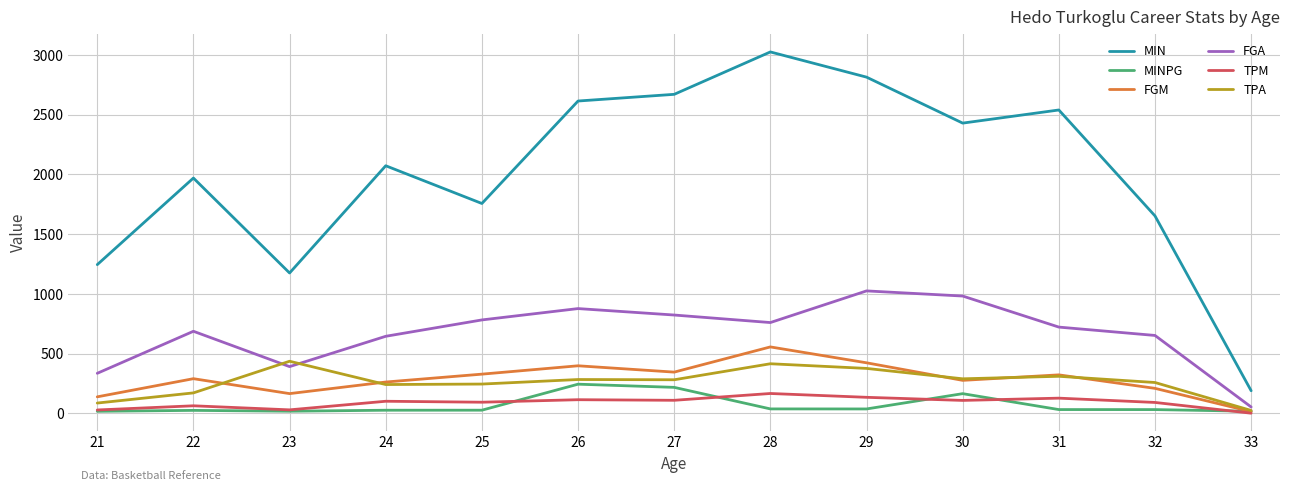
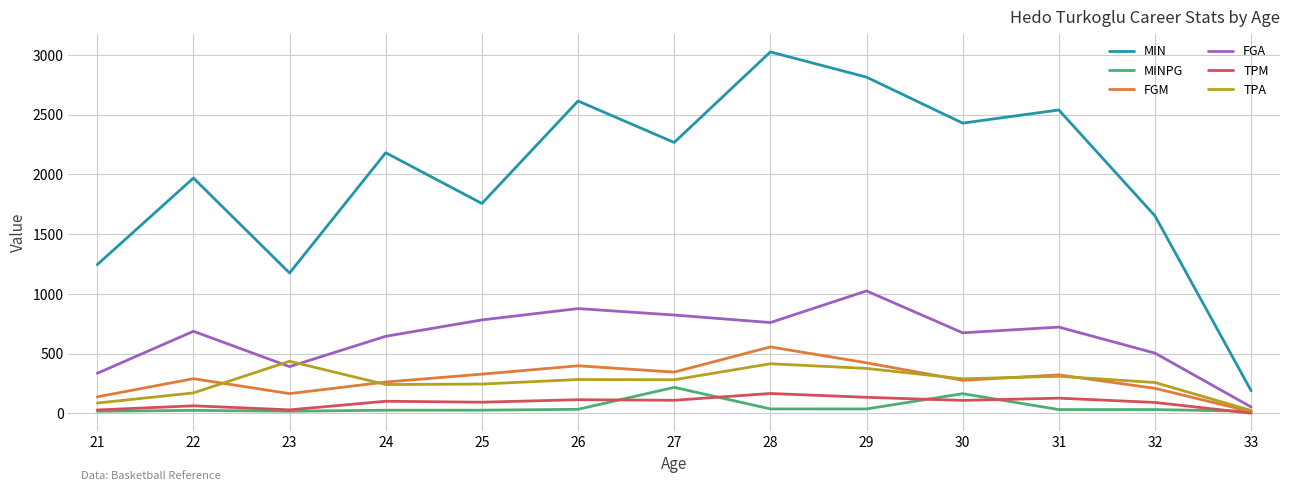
MIN, 24: 2070 -> 2180
MINPG, 26: 240 -> 30
MIN, 27: 2670 -> 2270
FGA, 30: 980 -> 670
FGA, 32: 650 -> 500
